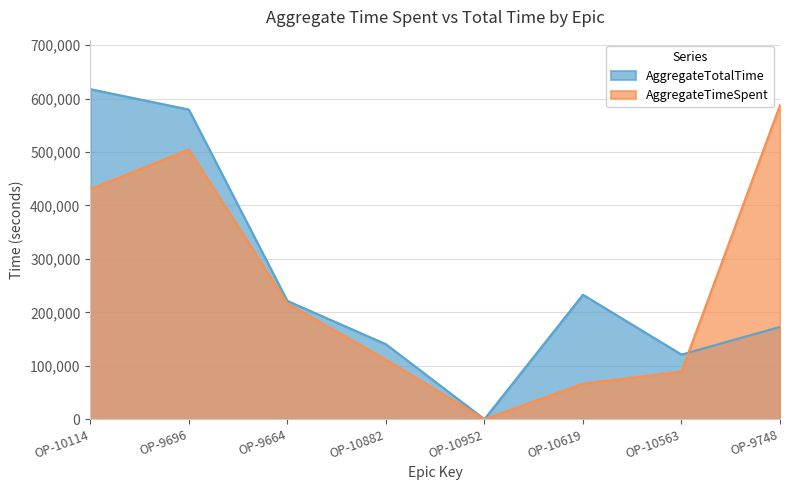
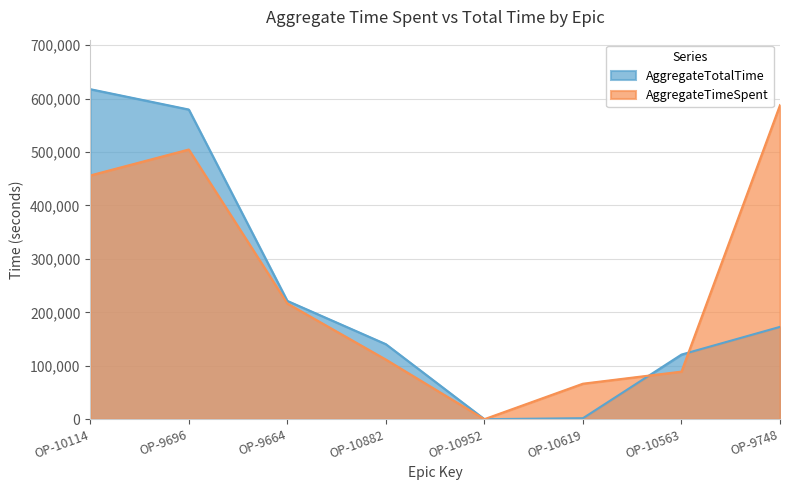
AggregateTimeSpent, OP-10114: 430,000 -> 460,000
AggregateTotalTime, OP-10619: 230,000 -> 0
